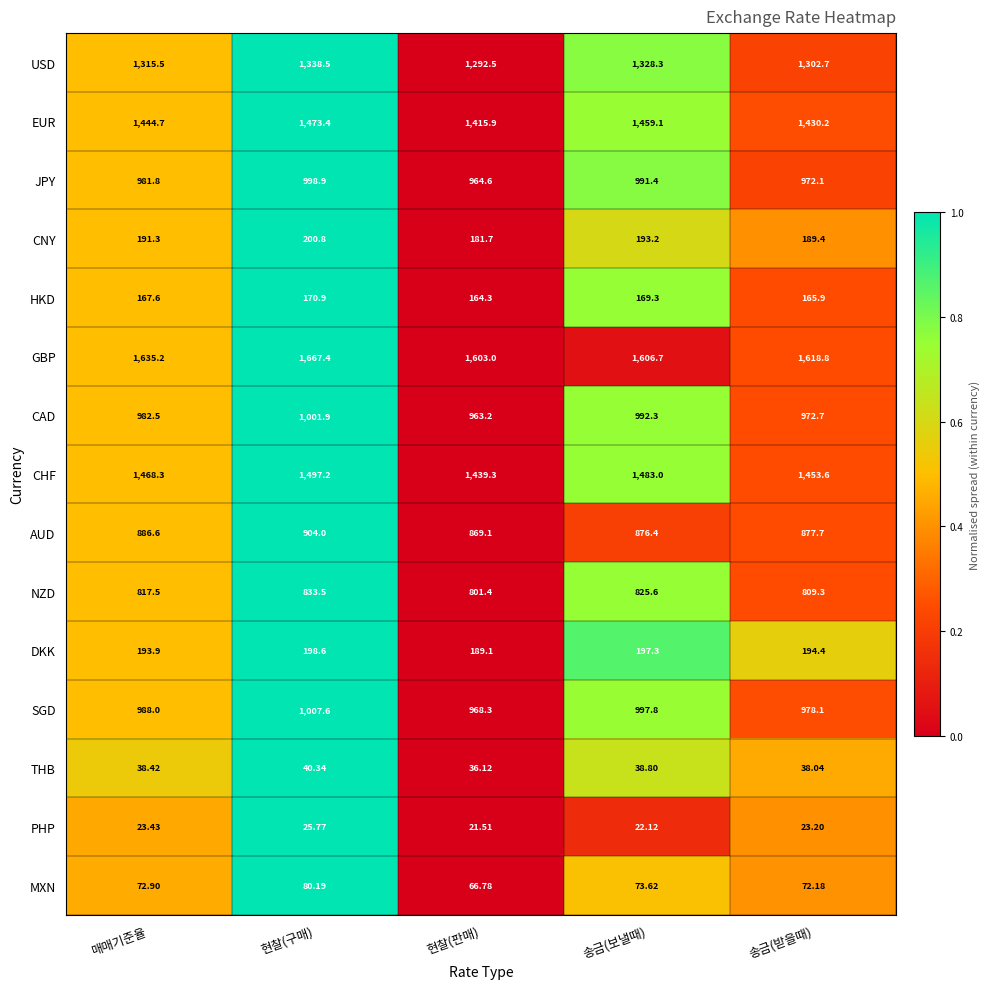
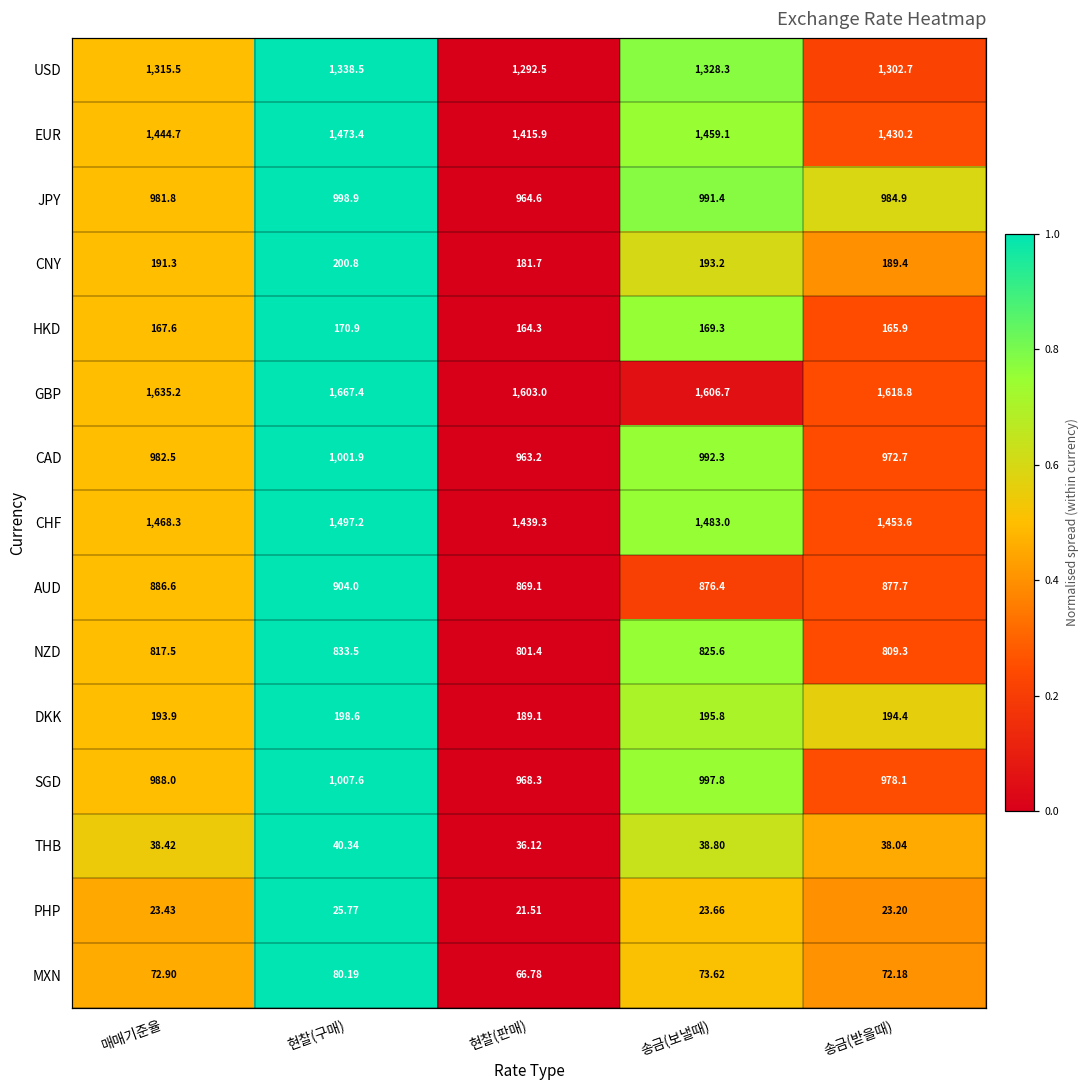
JPY, 송금(받을때): 972.1 -> 984.9
DKK, 송금(보낼때): 197.3 -> 195.8
PHP, 송금(보낼때): 22.12 -> 23.66
